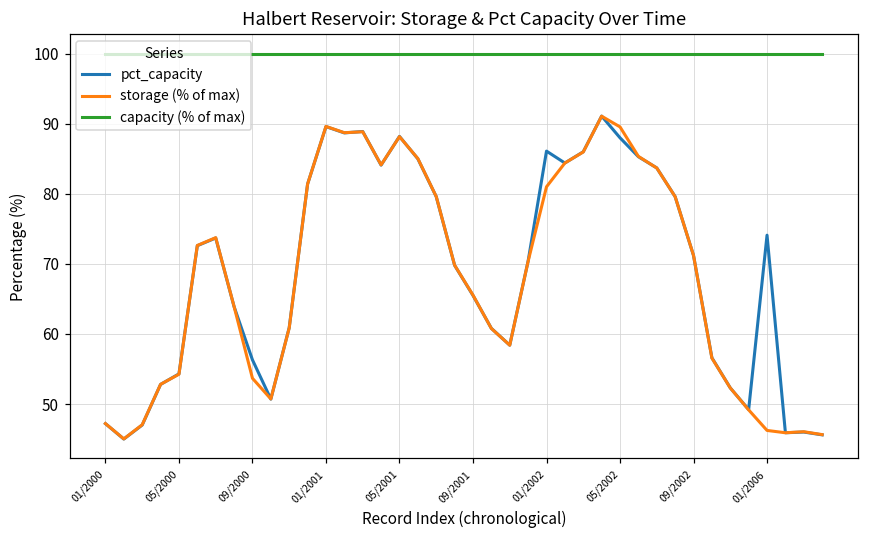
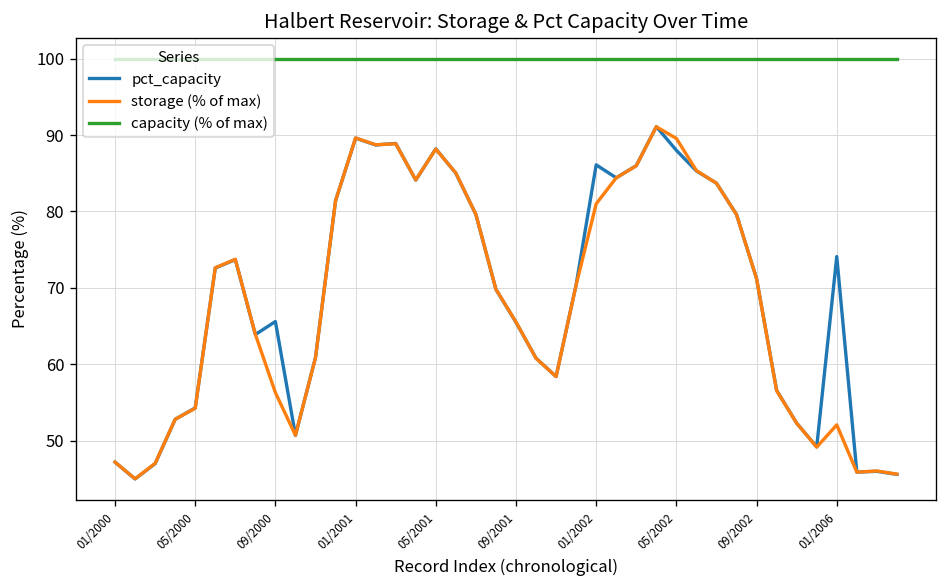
pct_capacity, 09/2000: 56 -> 66
storage (% of max), 09/2000: 54 -> 56
storage (% of max), 01/2006: 46 -> 52
